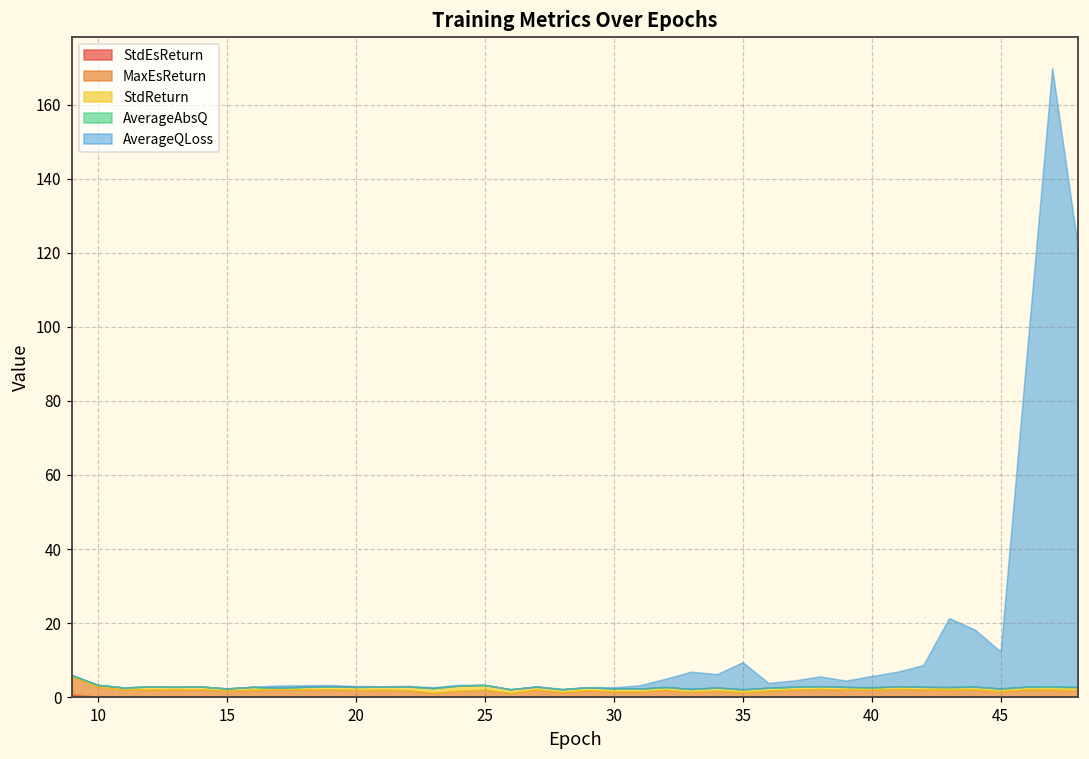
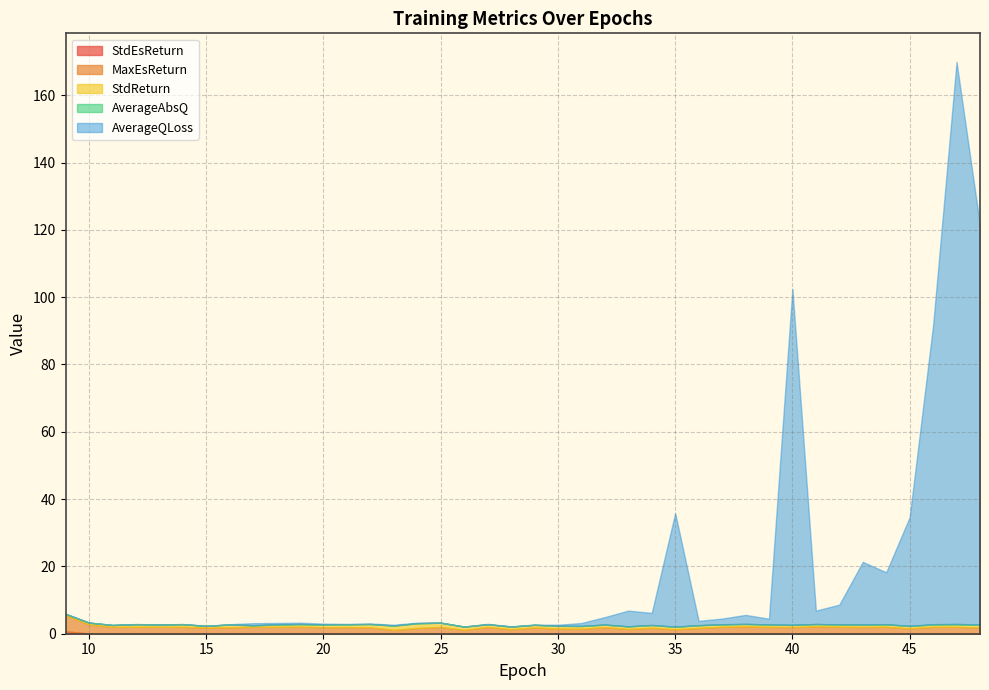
AverageQLoss, 35: 7 -> 34
AverageQLoss, 40: 3 -> 100
AverageQLoss, 45: 10 -> 32
